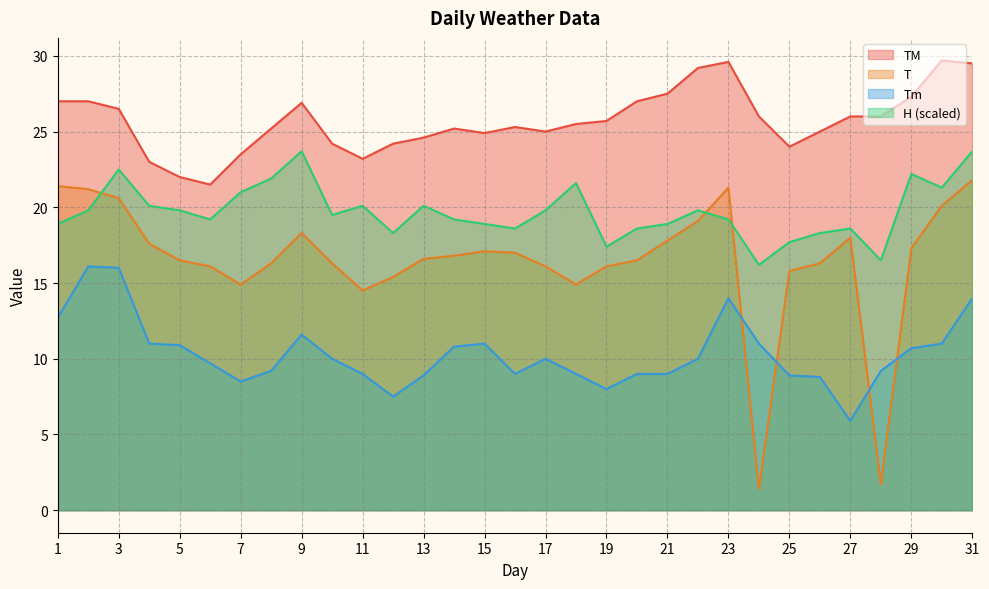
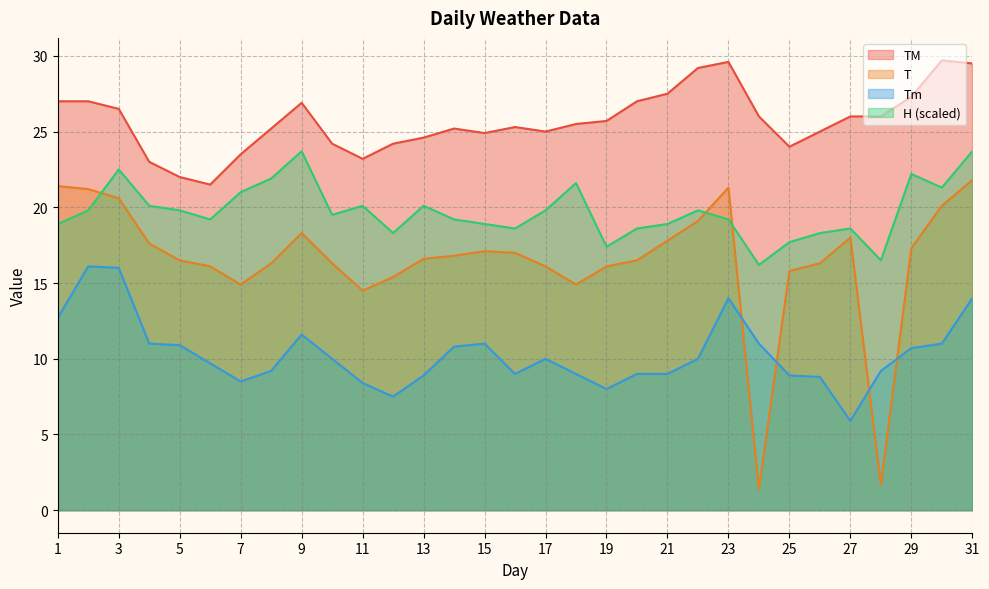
Tm, 11: 9.0 -> 8.4
